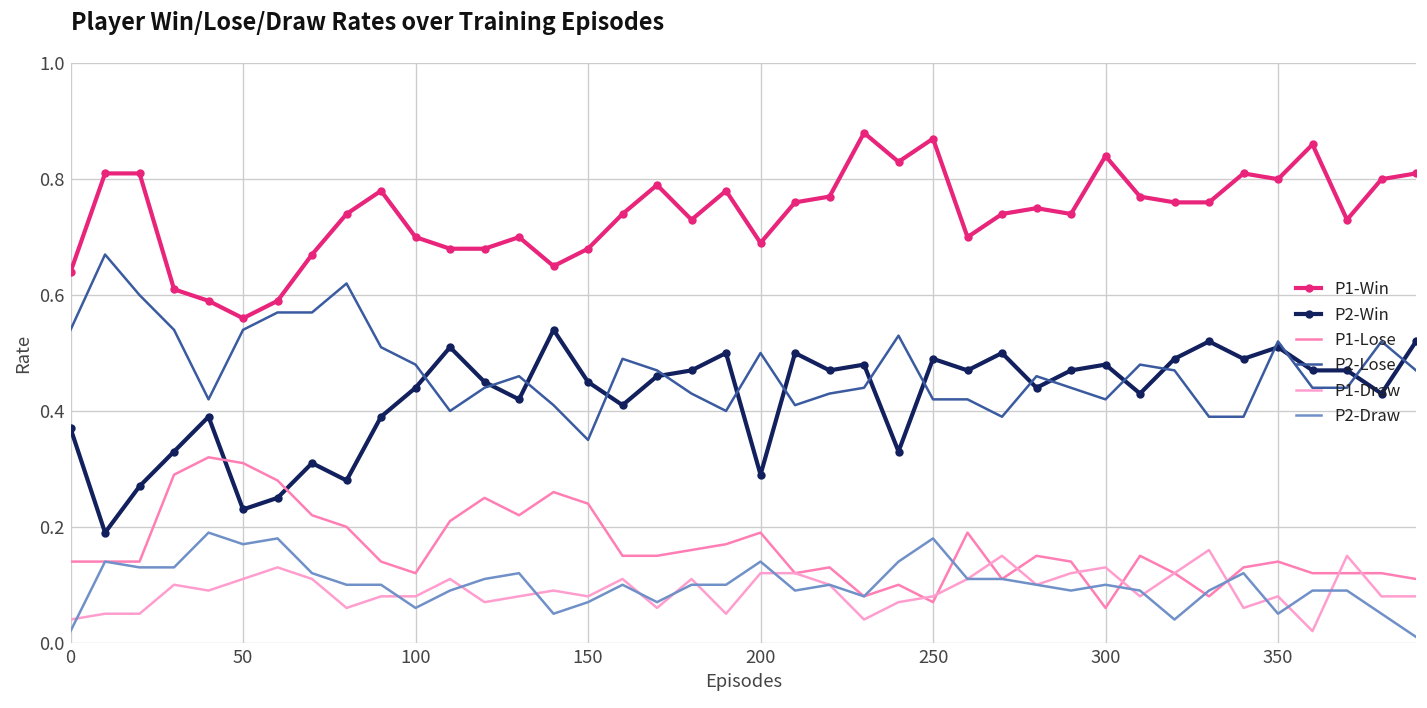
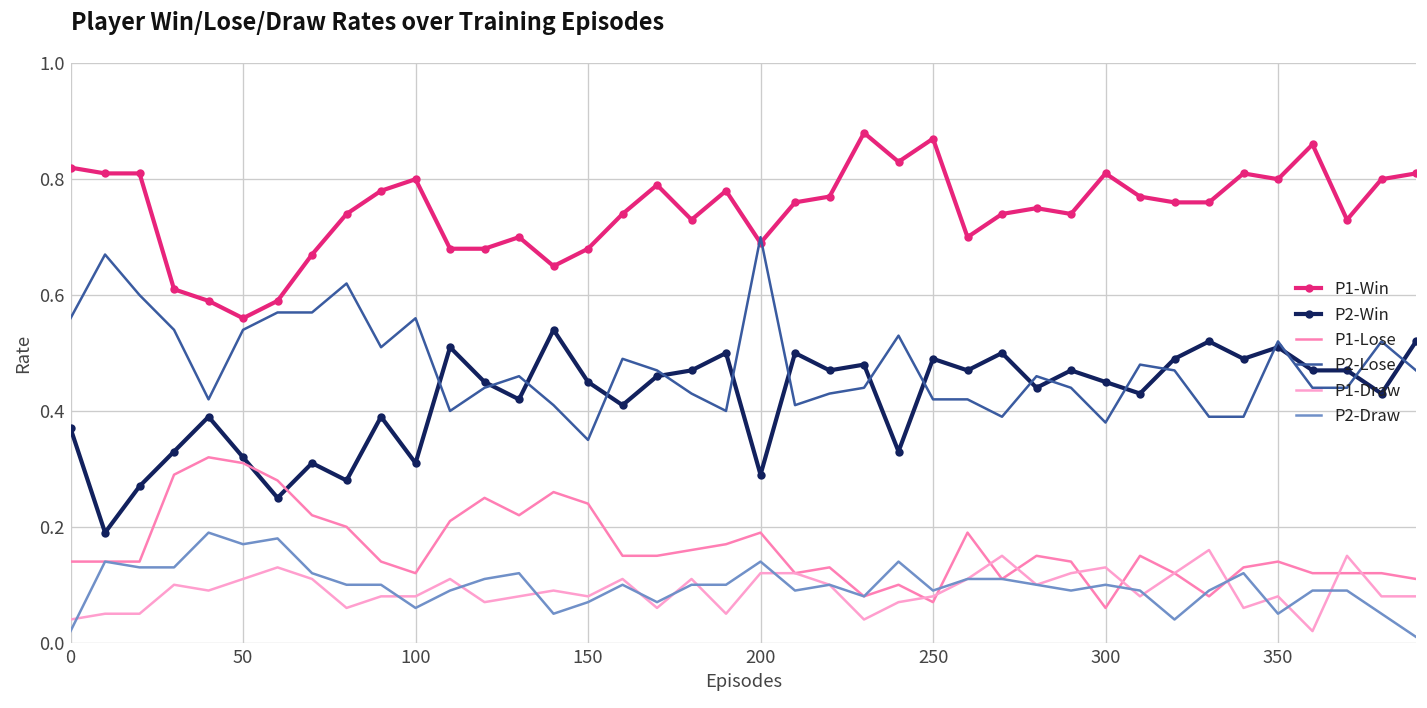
P1-Win, 0: 0.64 -> 0.82
P2-Lose, 0: 0.54 -> 0.56
P2-Win, 50: 0.23 -> 0.32
P1-Win, 100: 0.7 -> 0.8
P2-Win, 100: 0.44 -> 0.31
P2-Lose, 100: 0.48 -> 0.56
P2-Lose, 200: 0.5 -> 0.7
P2-Draw, 250: 0.18 -> 0.09
P1-Win, 300: 0.84 -> 0.81
P2-Win, 300: 0.48 -> 0.45
P2-Lose, 300: 0.42 -> 0.38
